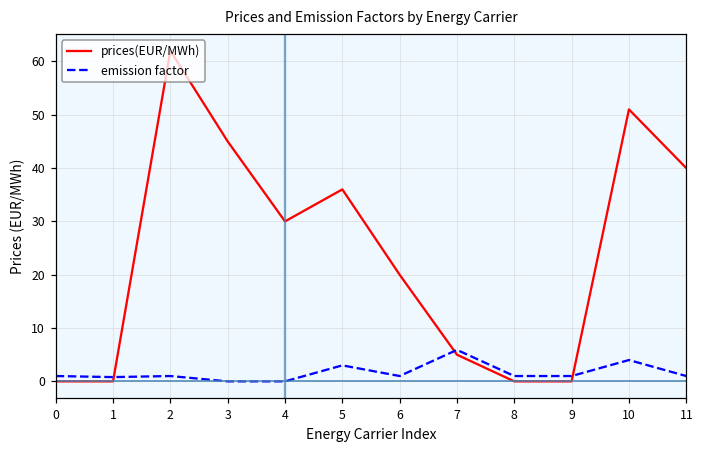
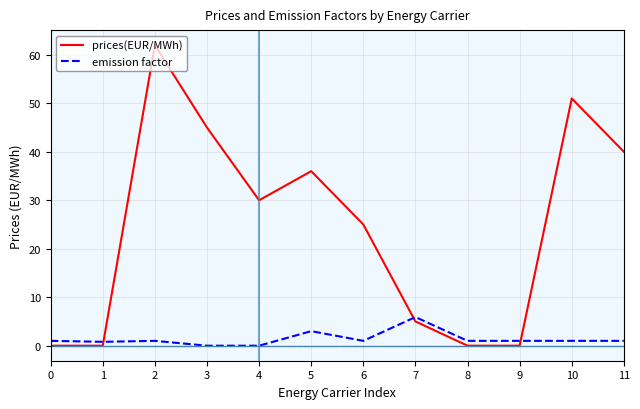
prices(EUR/MWh), 6: 20 -> 25
emission factor, 10: 4 -> 1
